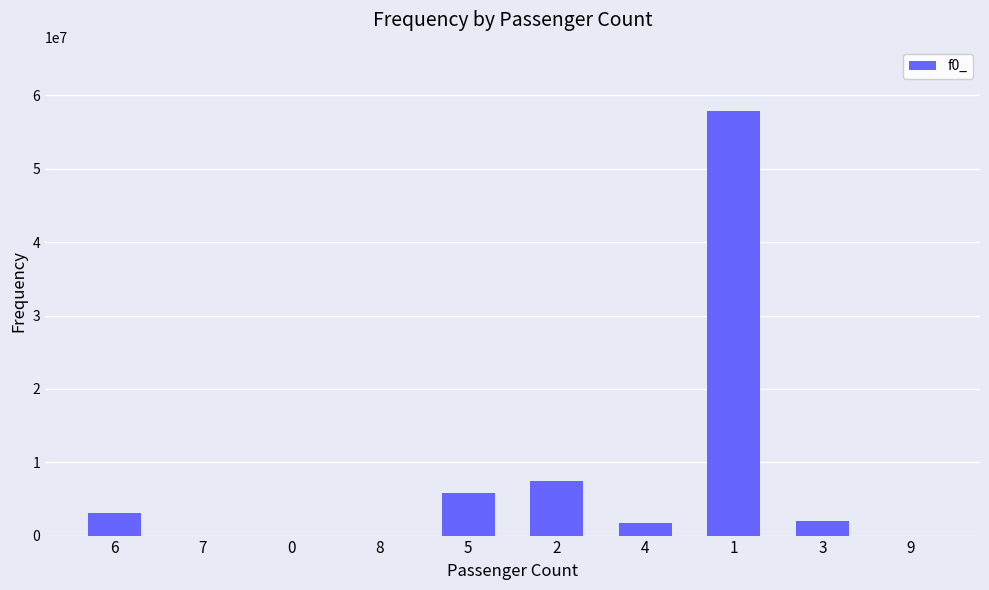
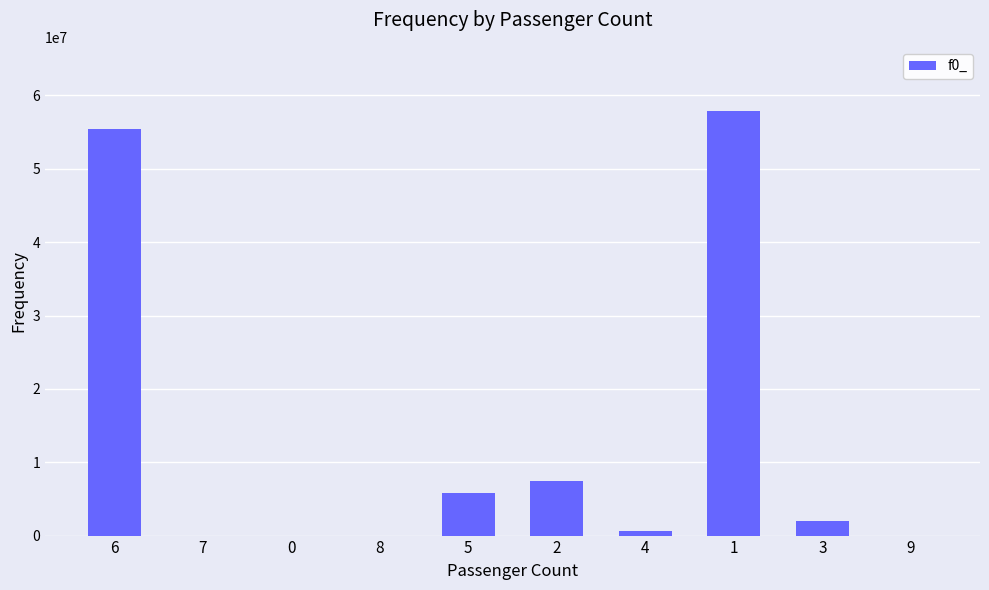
6: 3000000 -> 55000000
4: 2000000 -> 1000000
